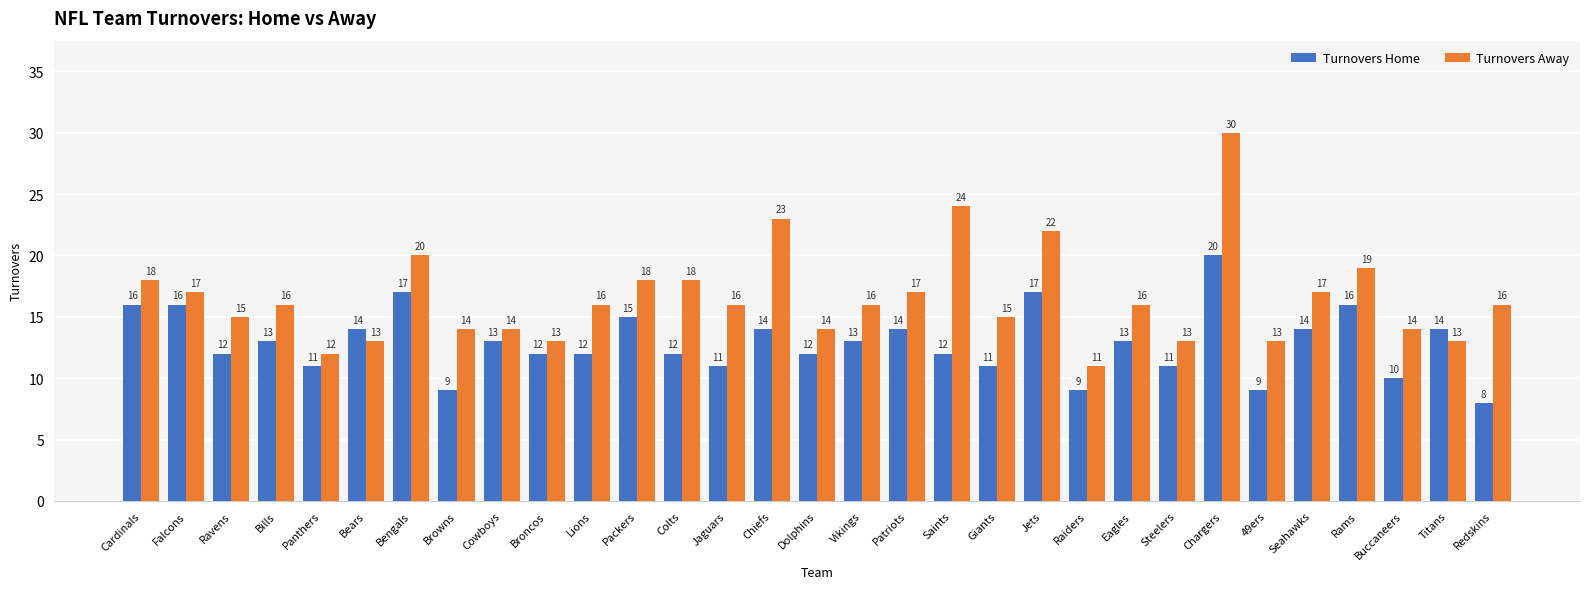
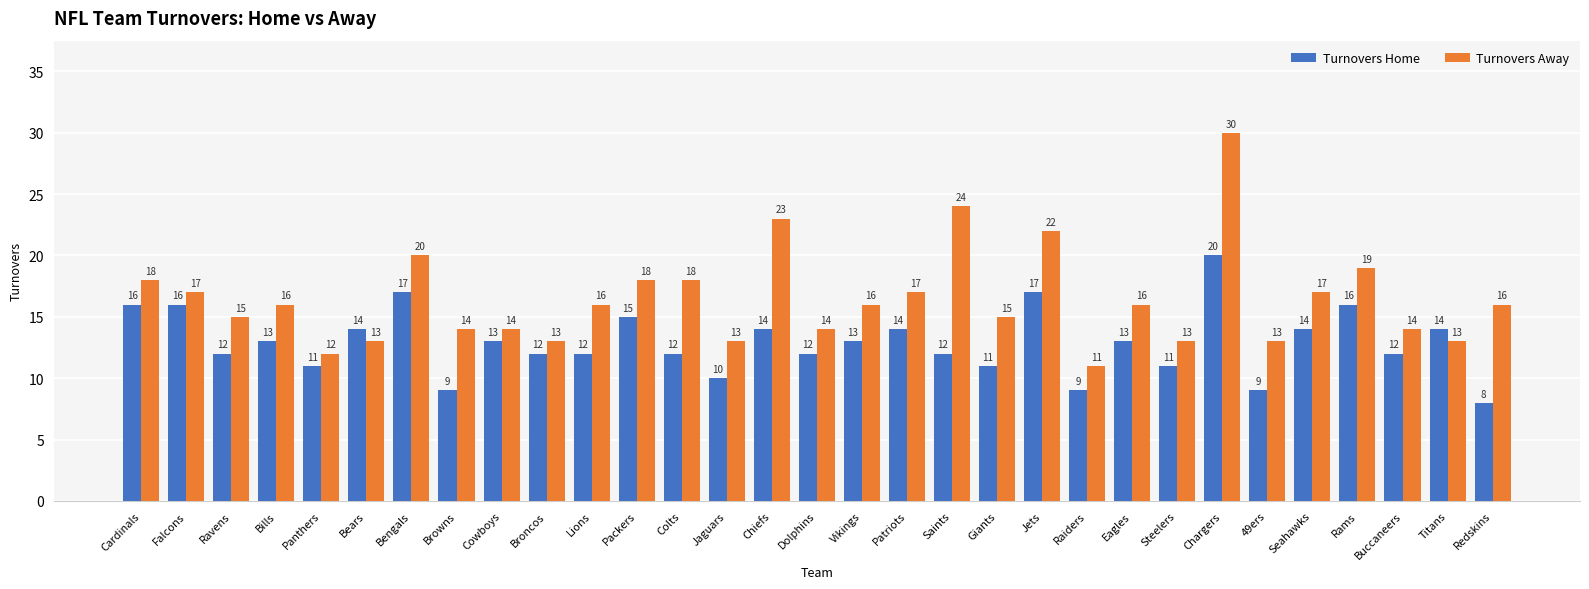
Turnovers Home, Jaguars: 11 -> 10
Turnovers Away, Jaguars: 16 -> 13
Turnovers Home, Buccaneers: 10 -> 12
